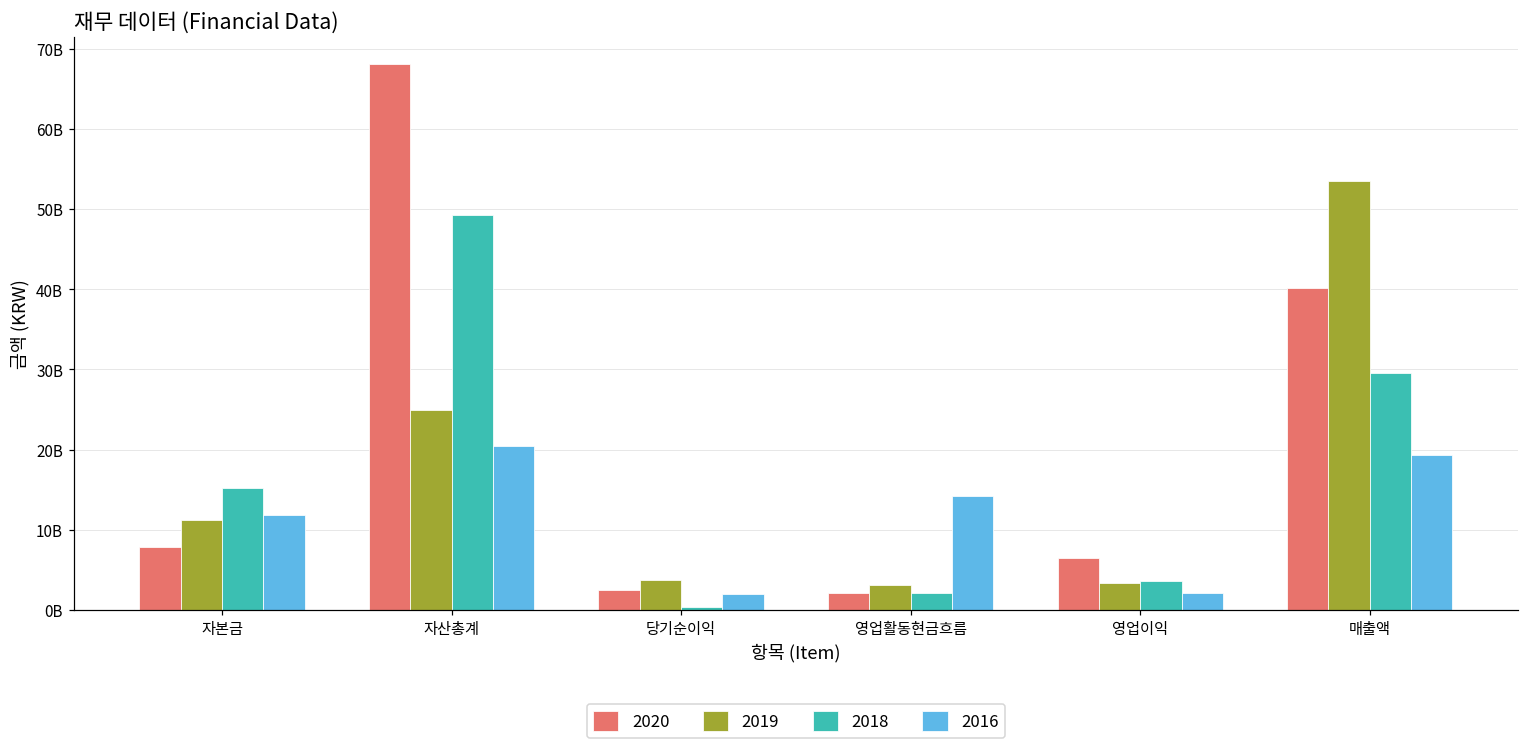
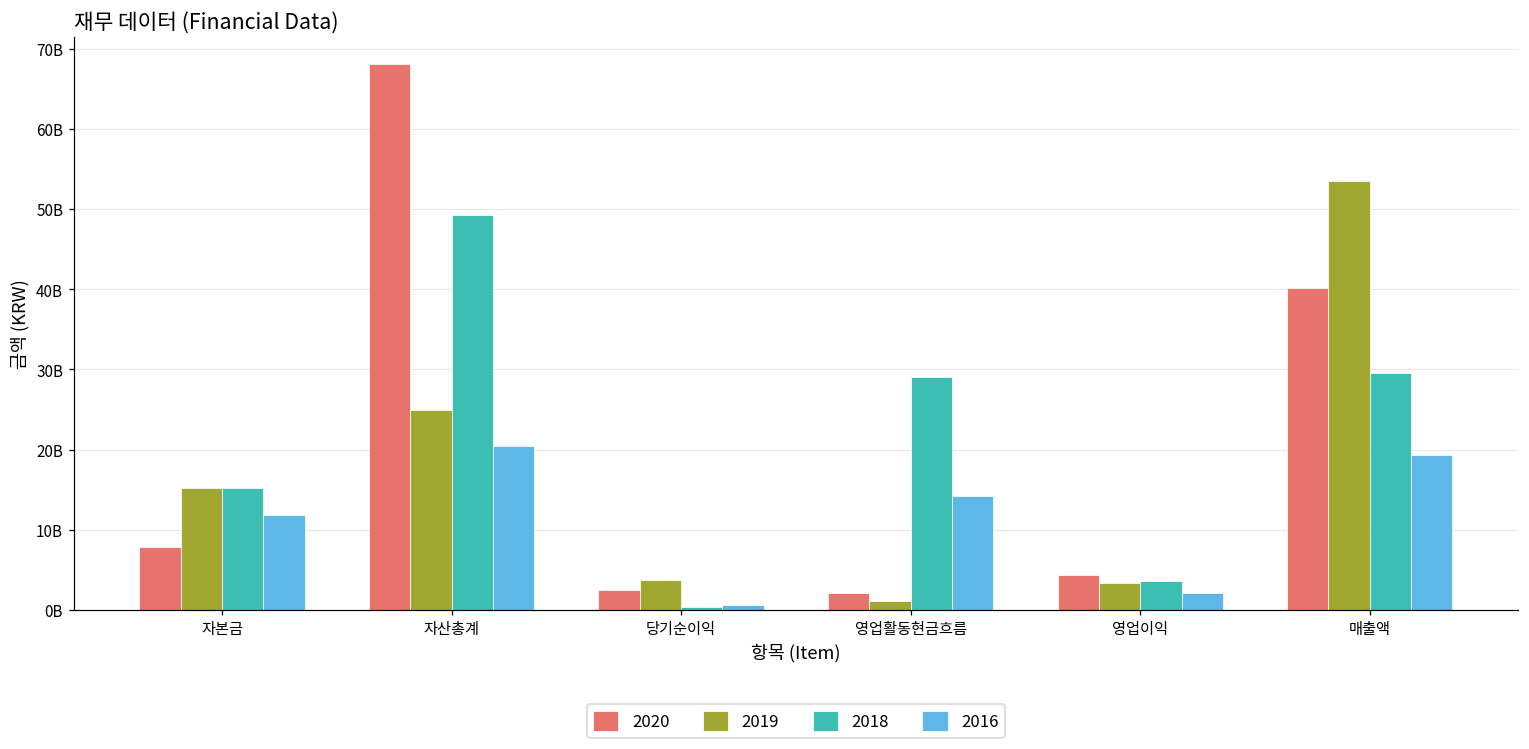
2019, 자본금: 11000000000 -> 15000000000
2016, 당기순이익: 2000000000 -> 1000000000
2019, 영업활동현금흐름: 3000000000 -> 1000000000
2018, 영업활동현금흐름: 2000000000 -> 29000000000
2020, 영업이익: 7000000000 -> 4000000000
